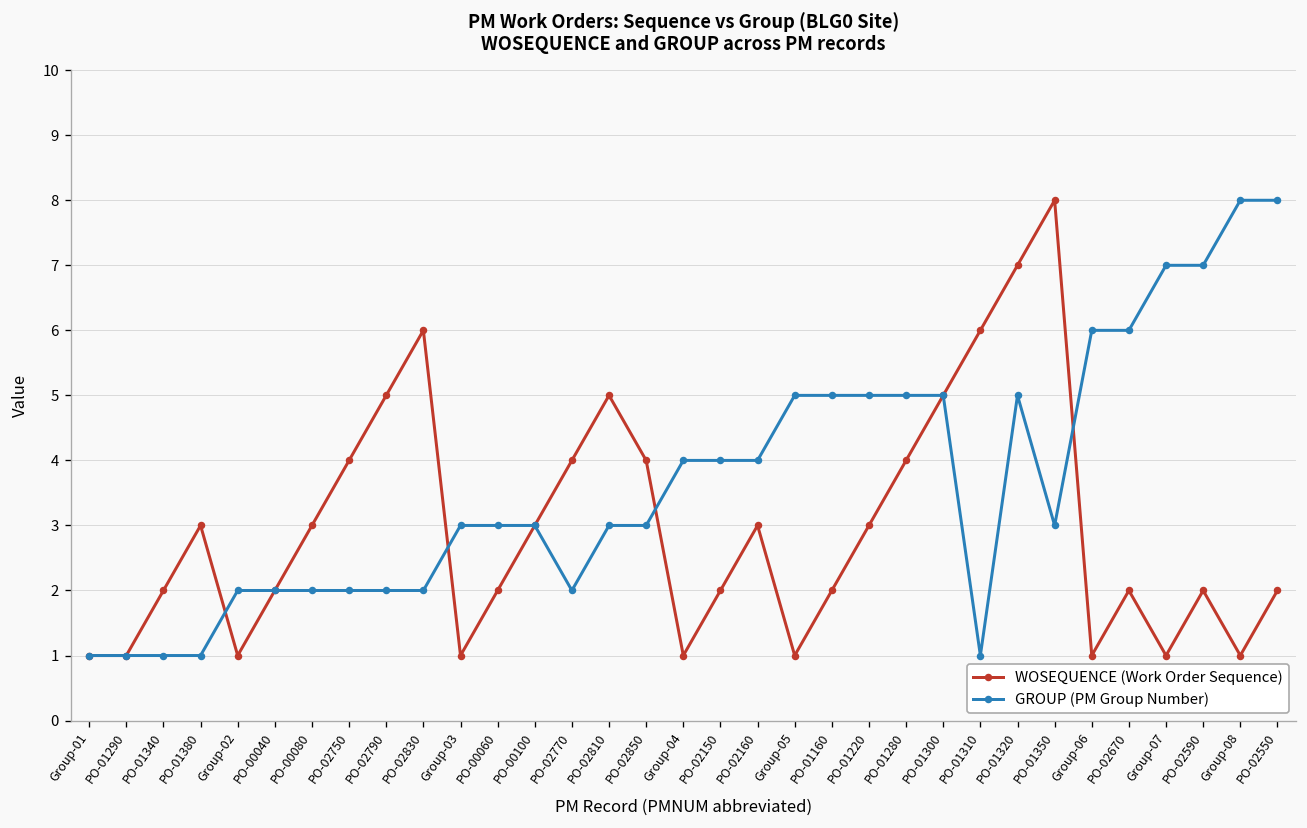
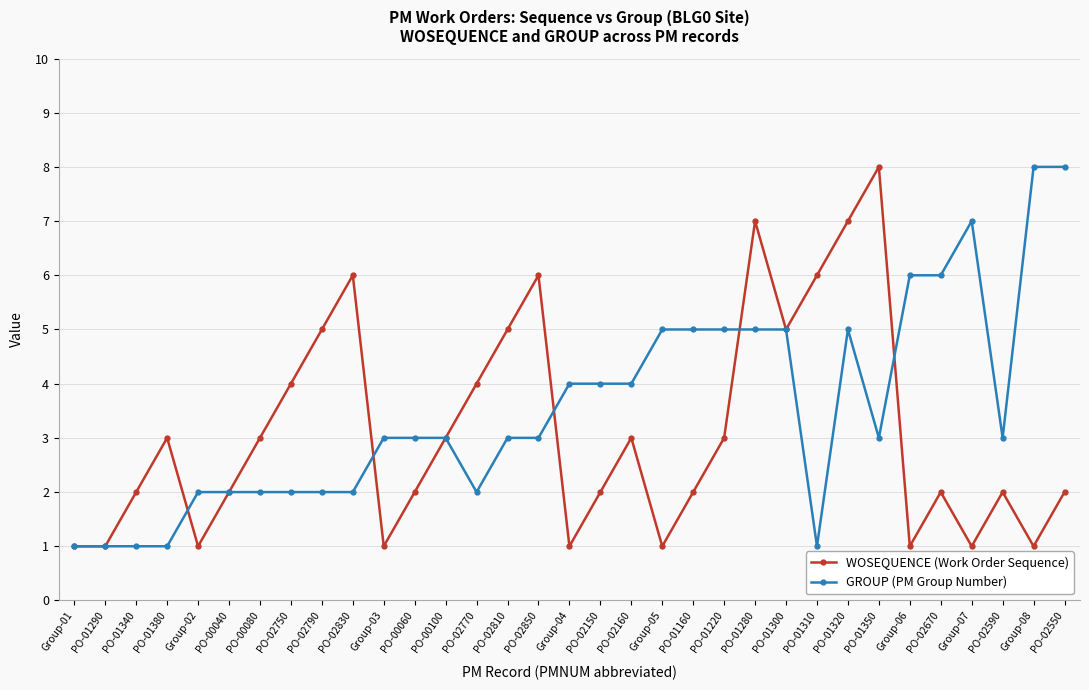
WOSEQUENCE (Work Order Sequence), PO-02850: 4 -> 6
WOSEQUENCE (Work Order Sequence), PO-01280: 4 -> 7
GROUP (PM Group Number), PO-02590: 7 -> 3
